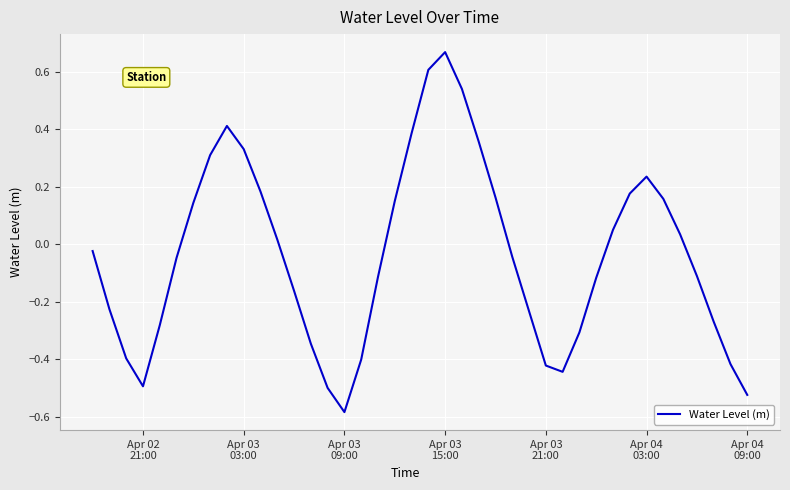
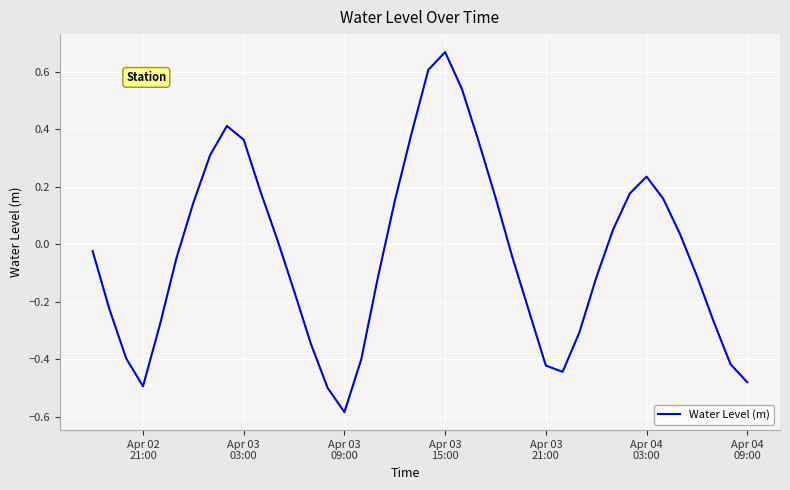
Apr 03 03:00: 0.33 -> 0.36
Apr 04 09:00: -0.52 -> -0.48
